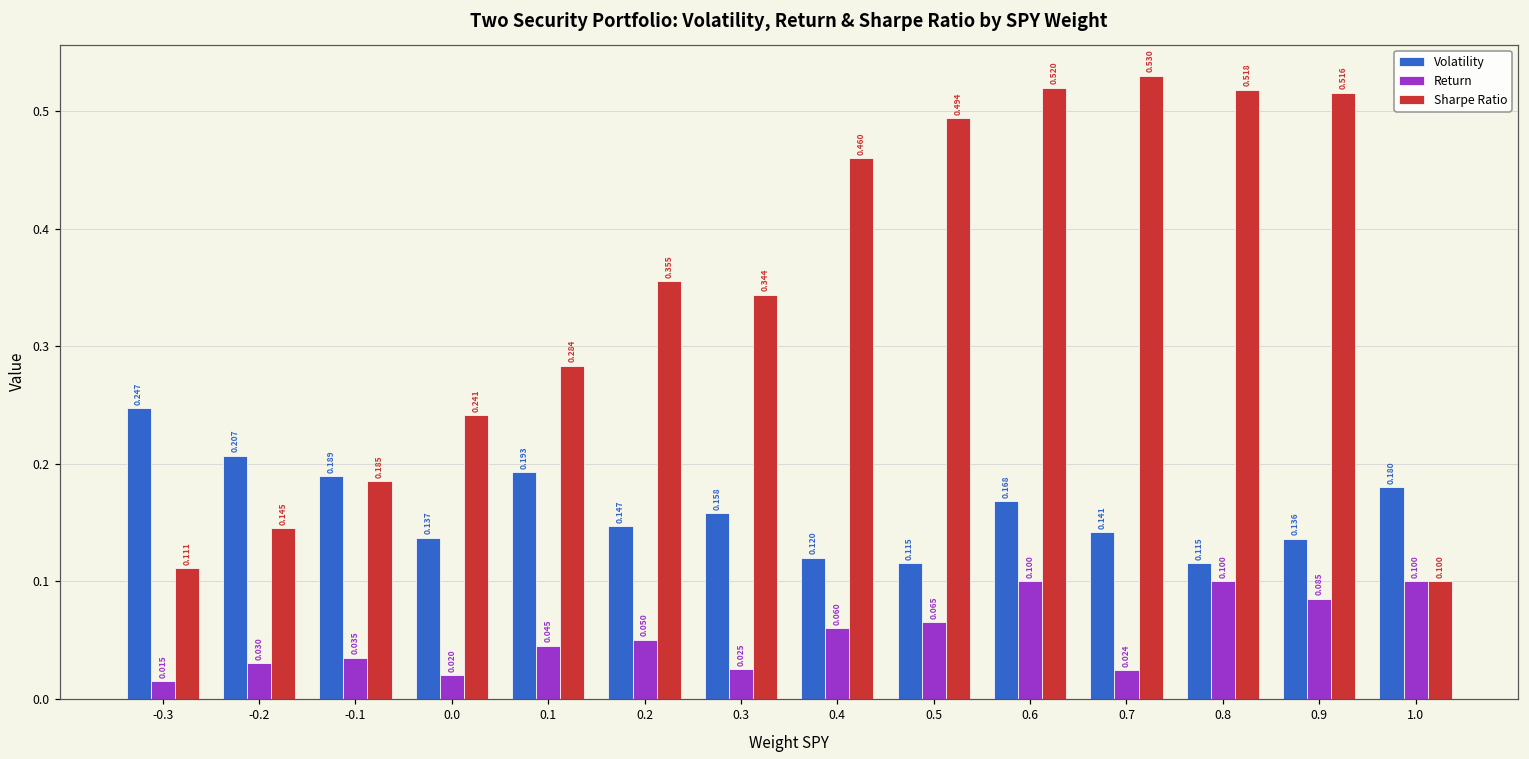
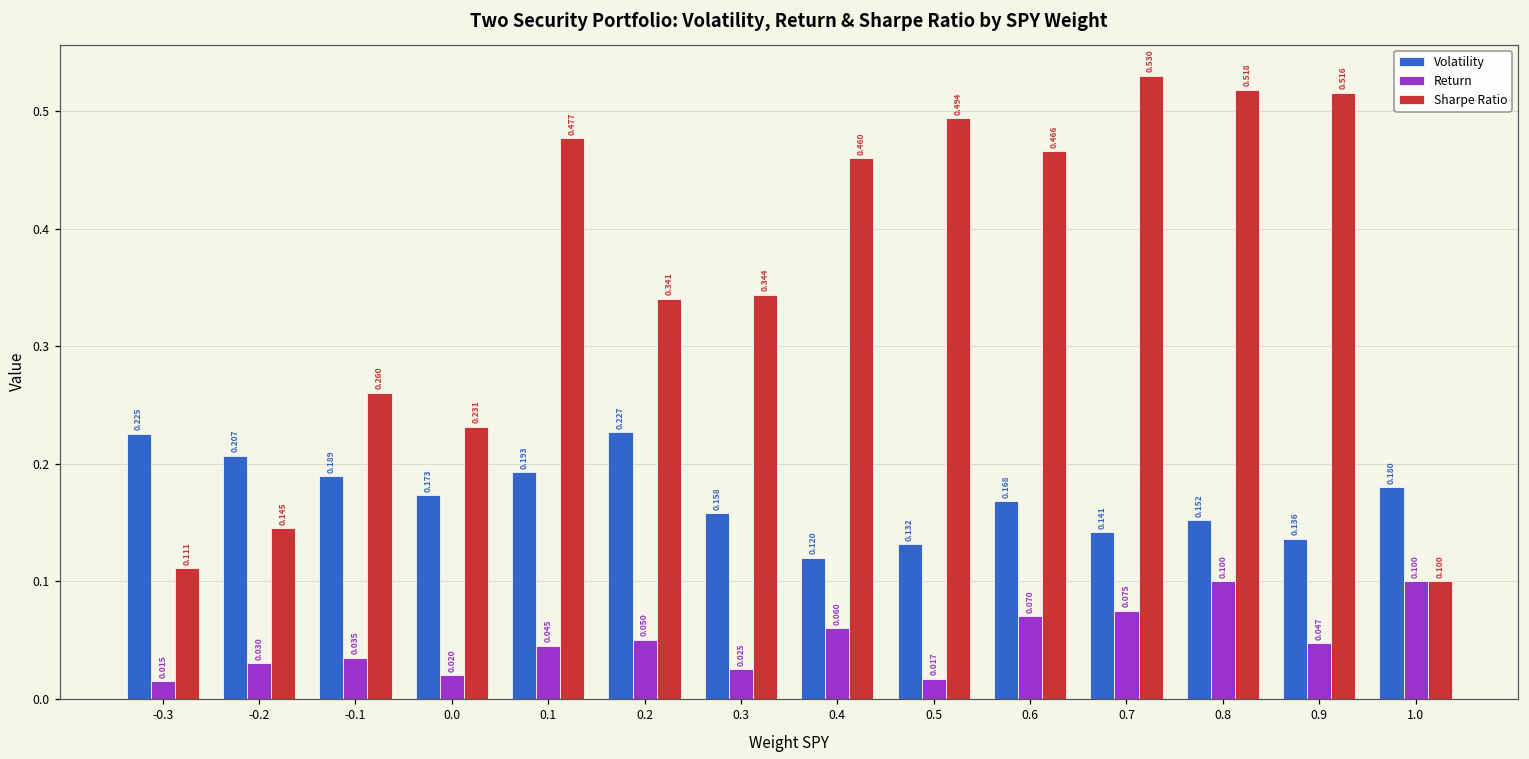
Volatility, -0.3: 0.247 -> 0.225
Sharpe Ratio, -0.1: 0.185 -> 0.260
Volatility, 0.0: 0.137 -> 0.173
Sharpe Ratio, 0.0: 0.241 -> 0.231
Sharpe Ratio, 0.1: 0.284 -> 0.477
Volatility, 0.2: 0.147 -> 0.227
Sharpe Ratio, 0.2: 0.355 -> 0.341
Volatility, 0.5: 0.115 -> 0.132
Return, 0.5: 0.065 -> 0.017
Return, 0.6: 0.100 -> 0.070
Sharpe Ratio, 0.6: 0.520 -> 0.466
Return, 0.7: 0.024 -> 0.075
Volatility, 0.8: 0.115 -> 0.152
Return, 0.9: 0.085 -> 0.047
